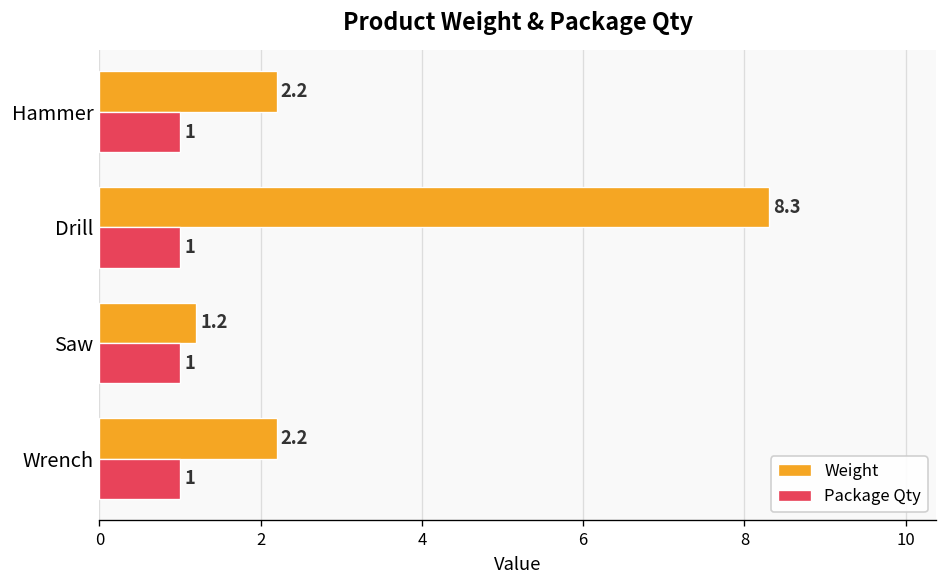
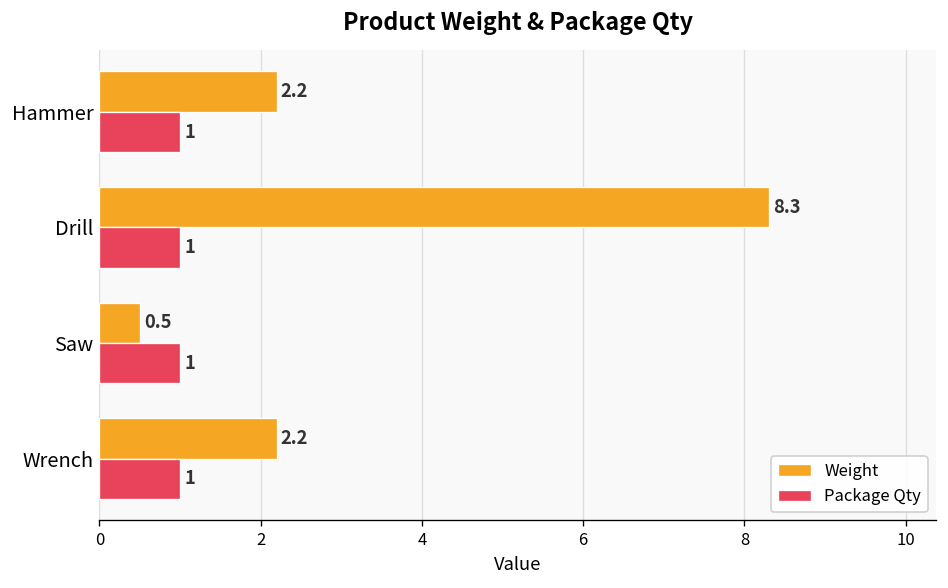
Weight, Saw: 1.2 -> 0.5
